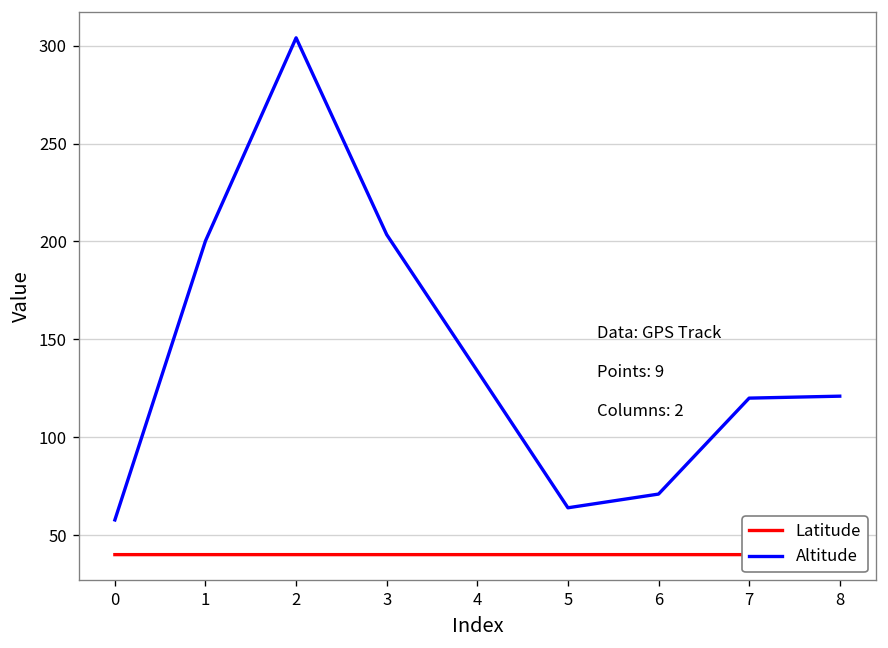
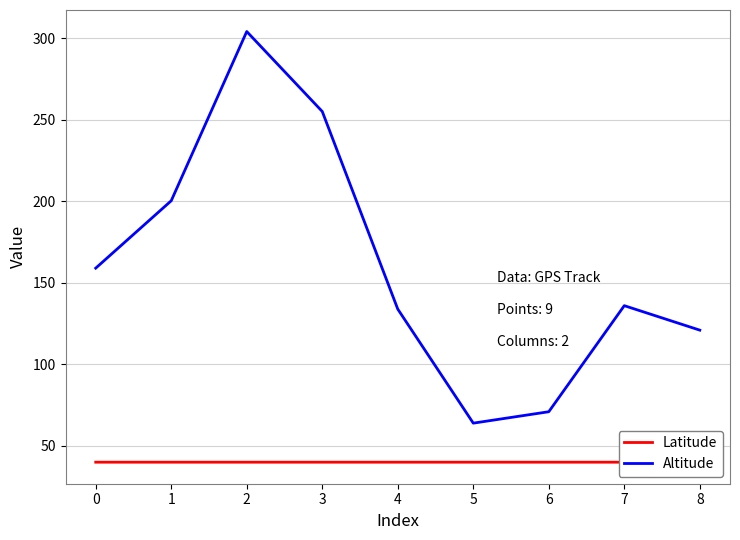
Altitude, 0: 58 -> 159
Altitude, 3: 204 -> 255
Altitude, 7: 120 -> 136
